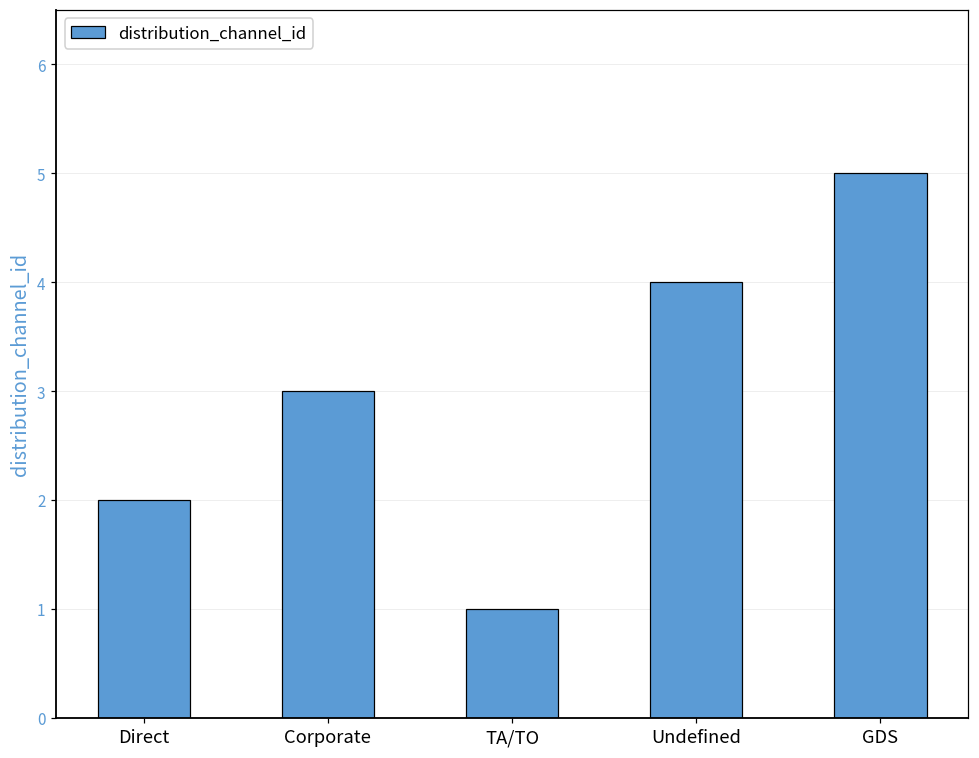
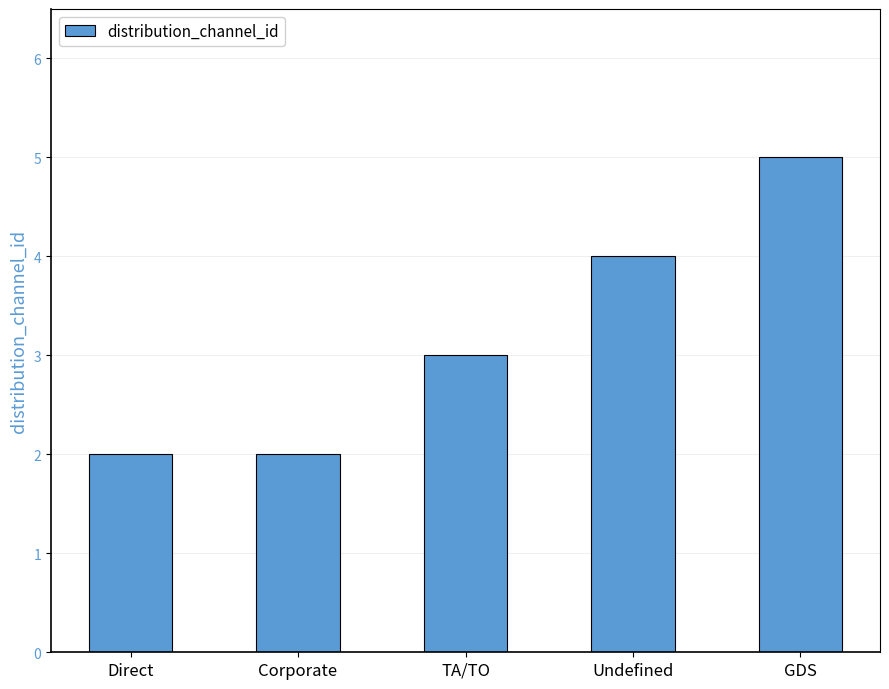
Corporate: 3 -> 2
TA/TO: 1 -> 3
